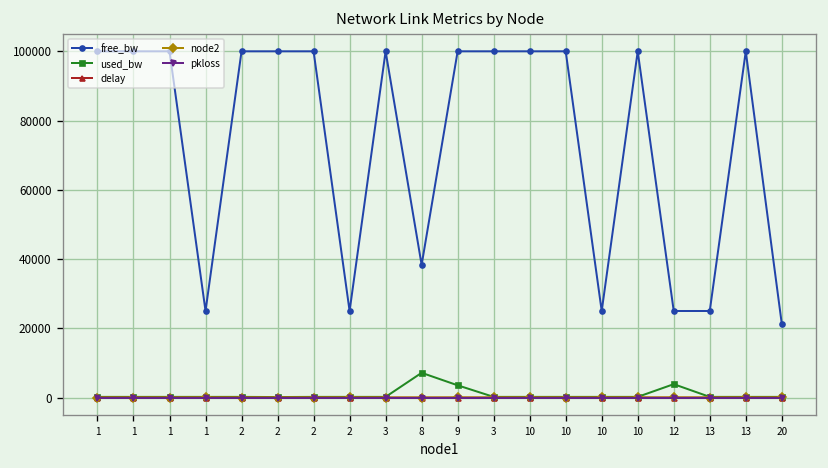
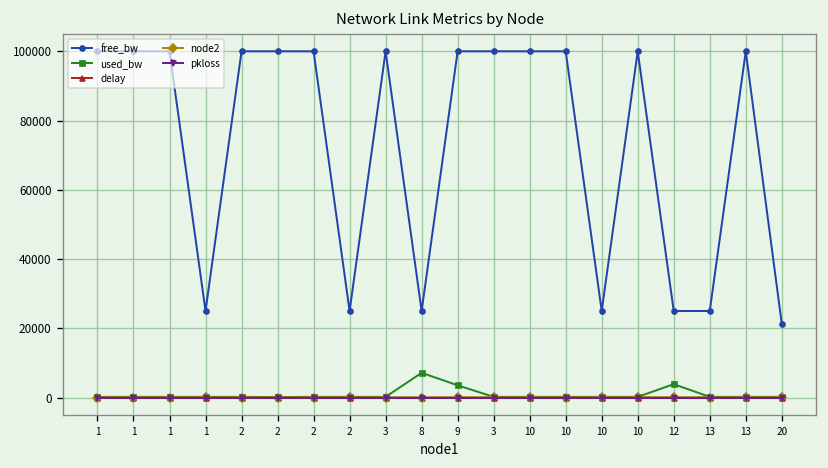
free_bw, 8: 38000 -> 25000
